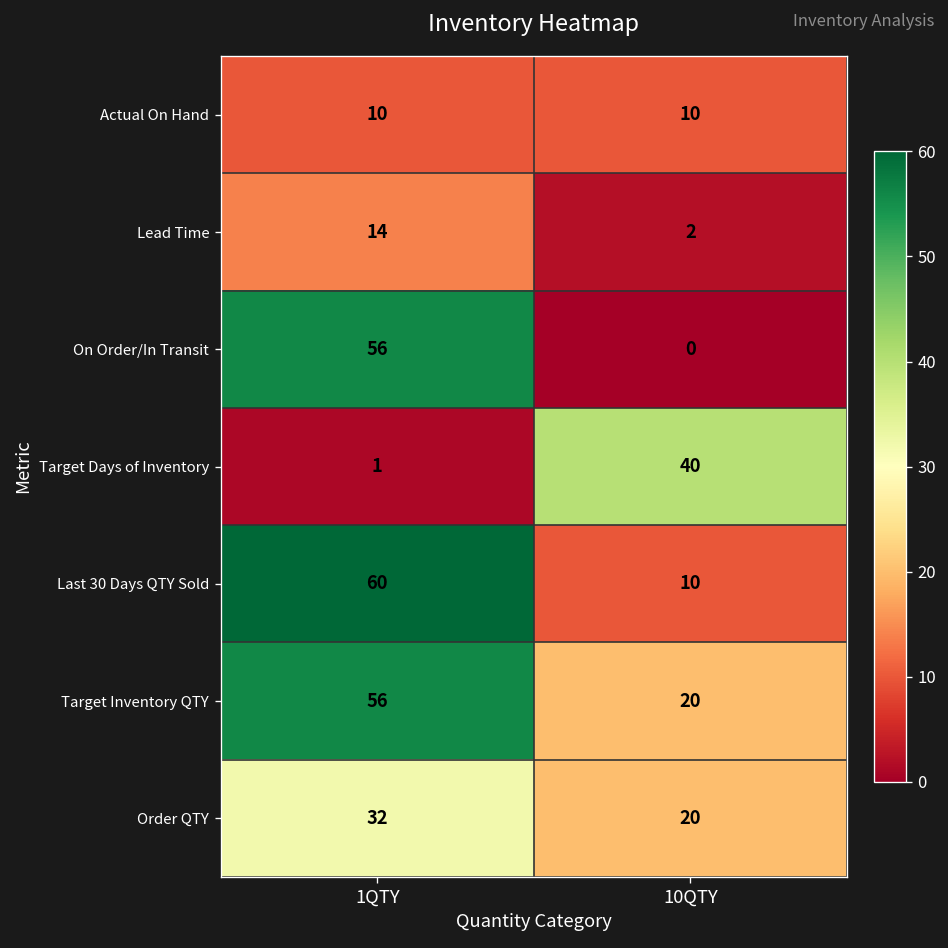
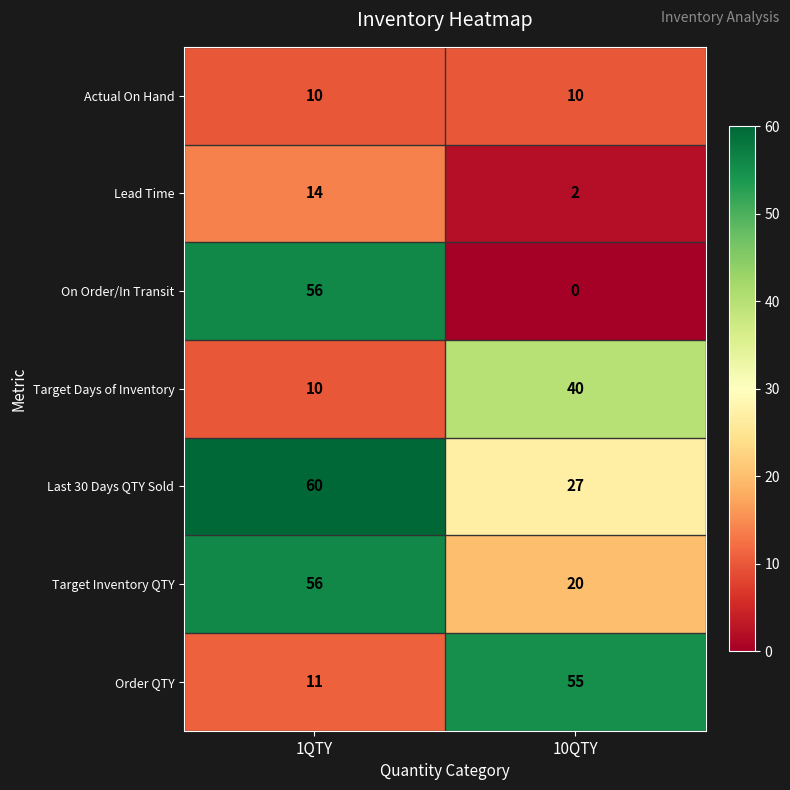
Target Days of Inventory, 1QTY: 1 -> 10
Last 30 Days QTY Sold, 10QTY: 10 -> 27
Order QTY, 1QTY: 32 -> 11
Order QTY, 10QTY: 20 -> 55
